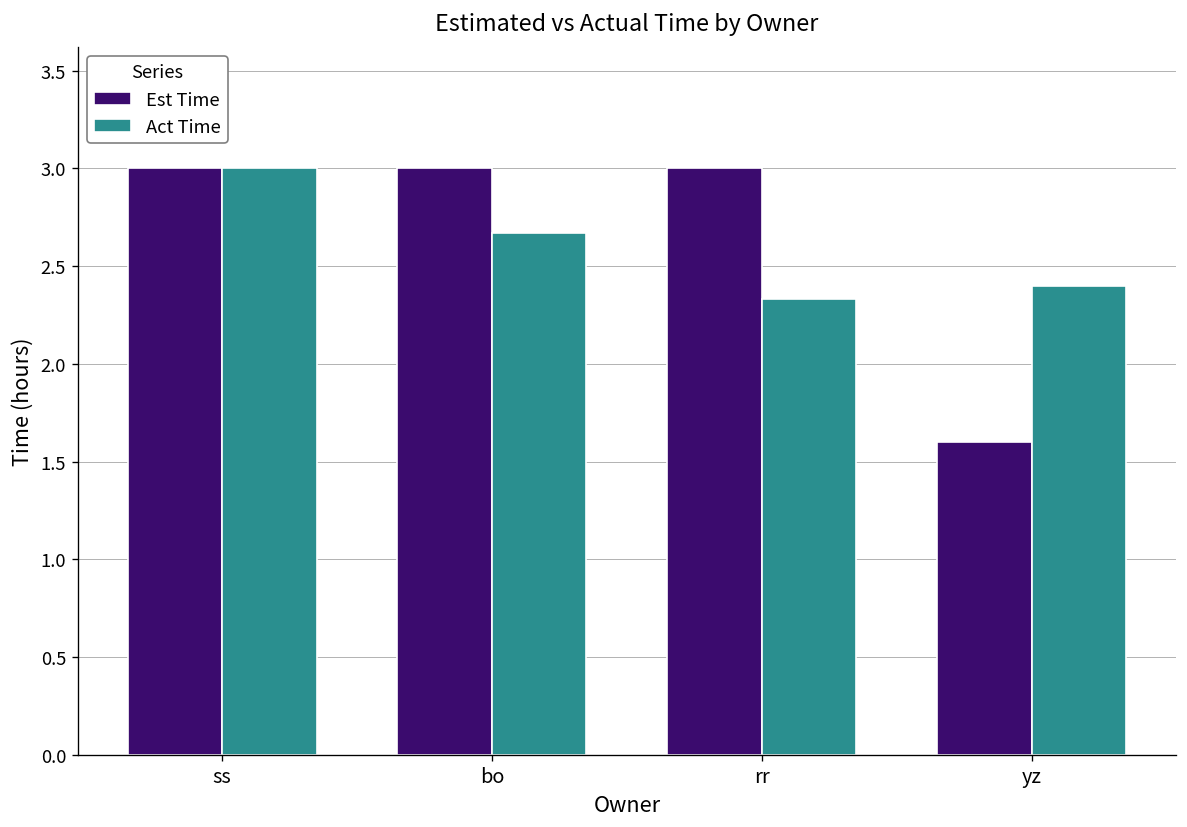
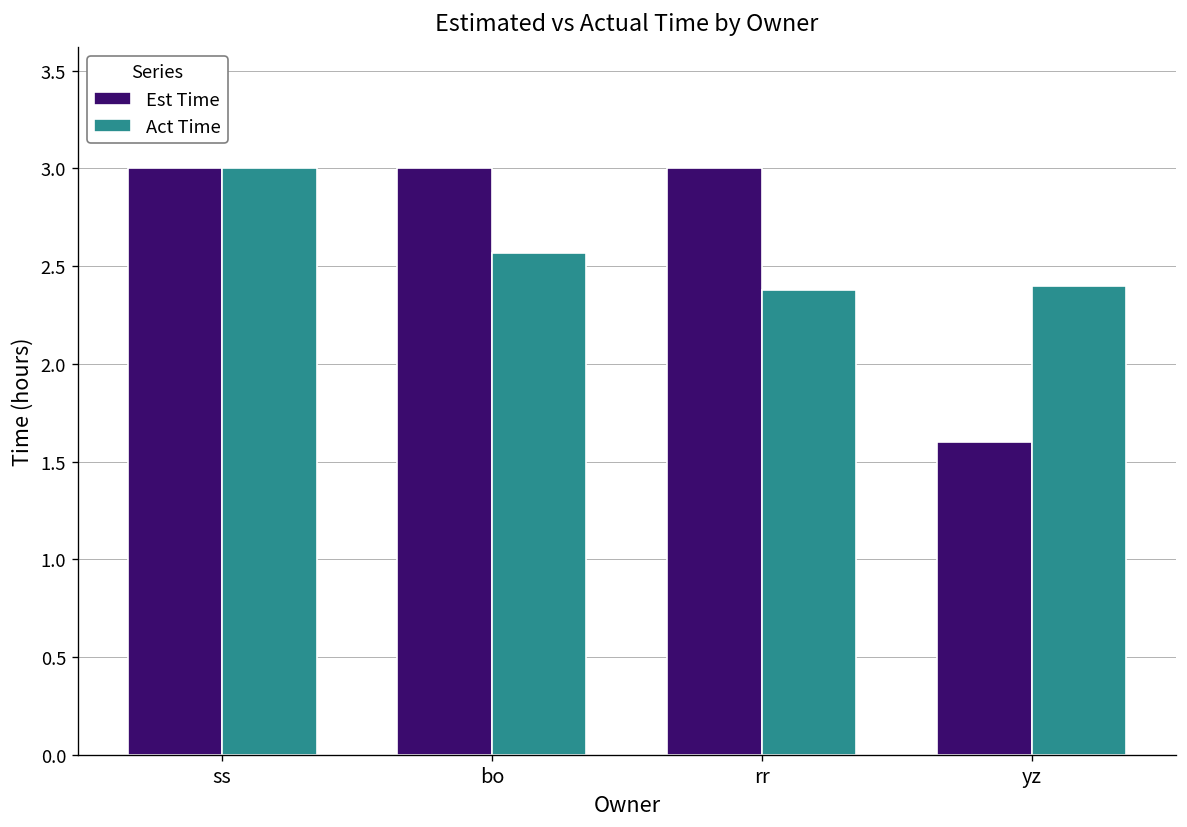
Act Time, bo: 2.67 -> 2.57
Act Time, rr: 2.33 -> 2.38
